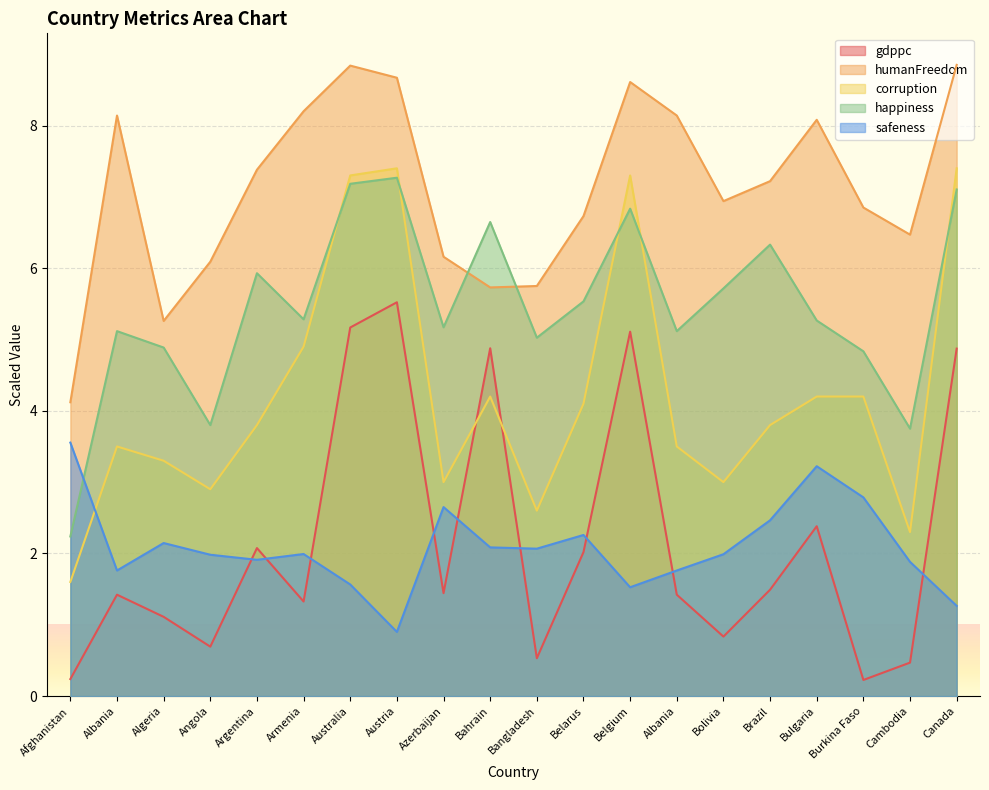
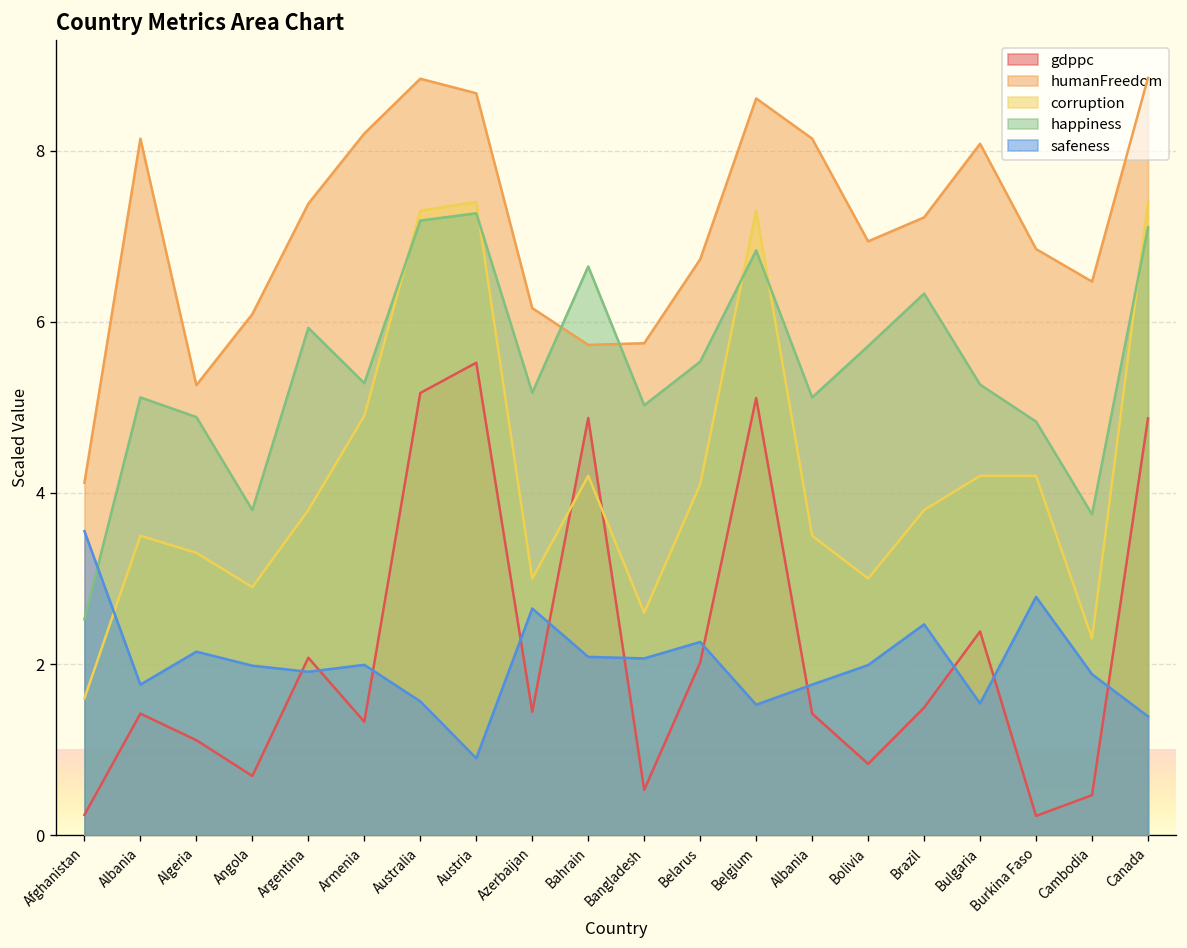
happiness, Afghanistan: 2.2 -> 2.5
safeness, Bulgaria: 3.2 -> 1.5
safeness, Canada: 1.3 -> 1.4
